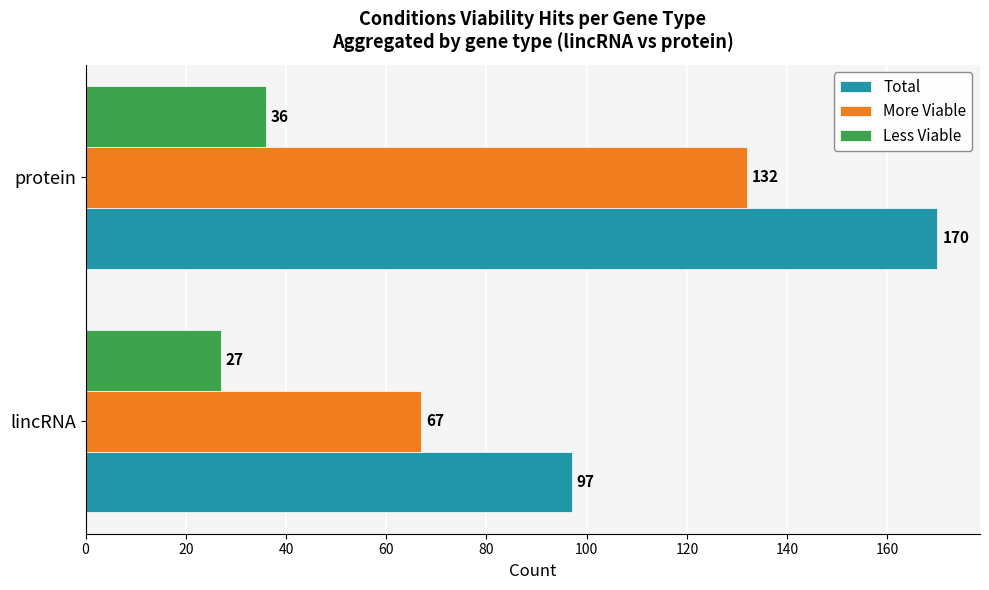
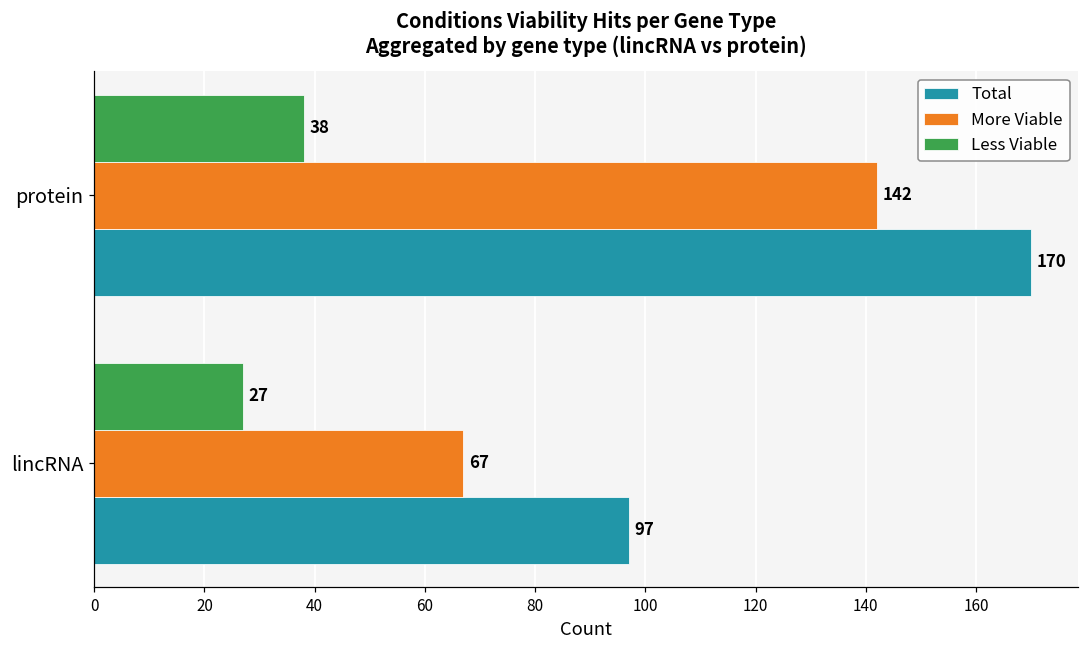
Less Viable, protein: 36 -> 38
More Viable, protein: 132 -> 142
